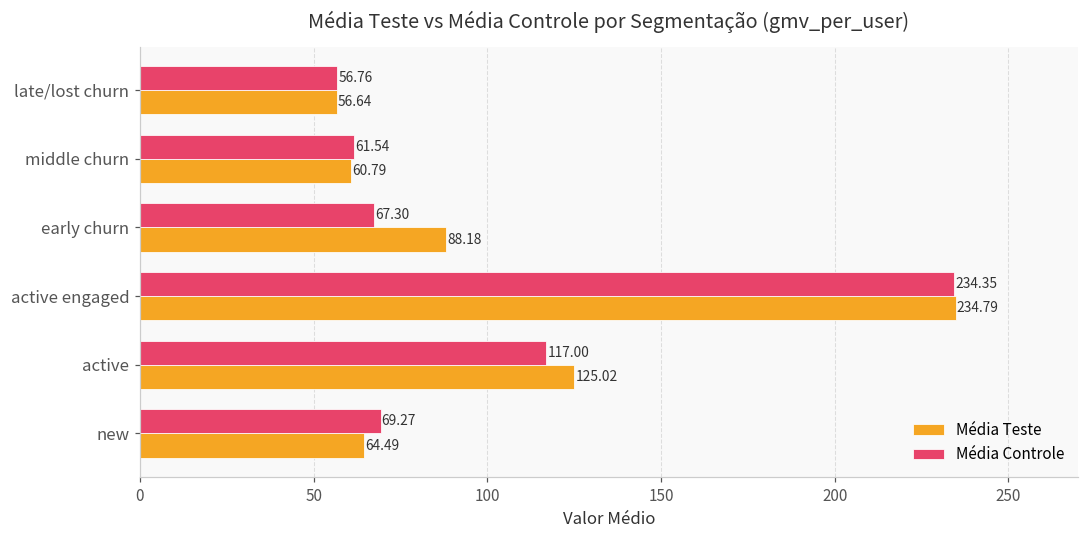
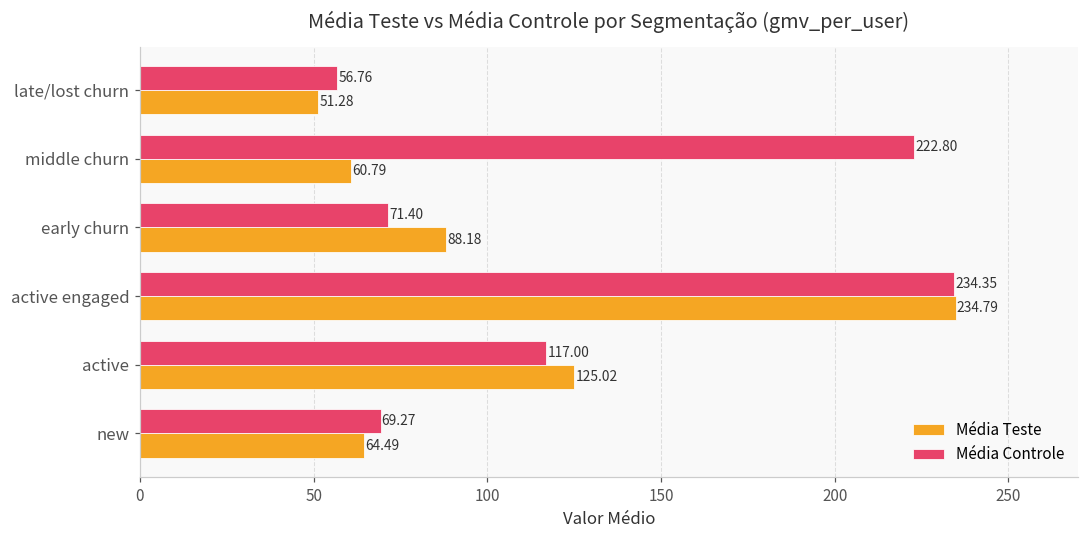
Média Teste, late/lost churn: 56.64 -> 51.28
Média Controle, middle churn: 61.54 -> 222.80
Média Controle, early churn: 67.30 -> 71.40
